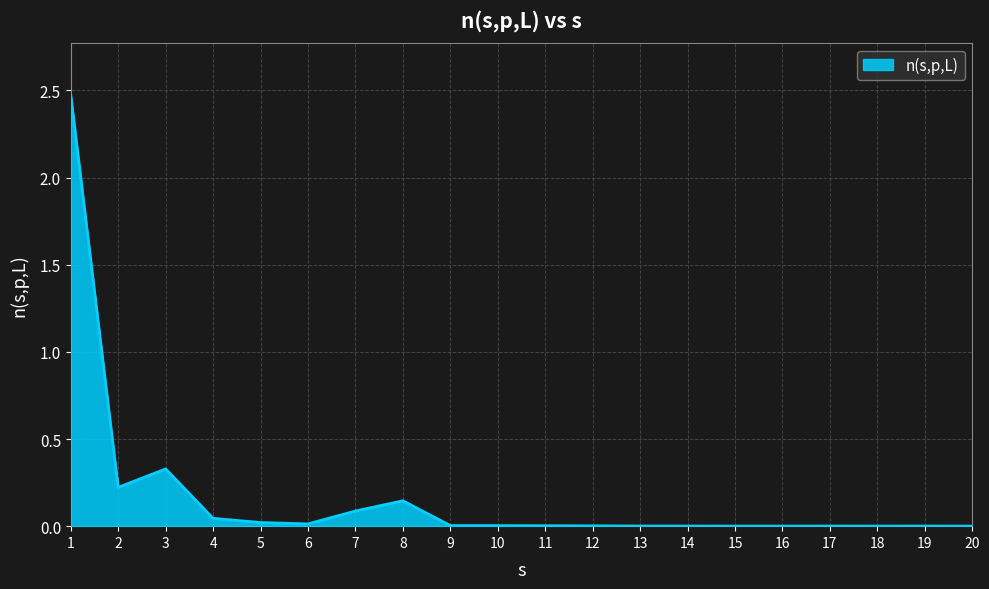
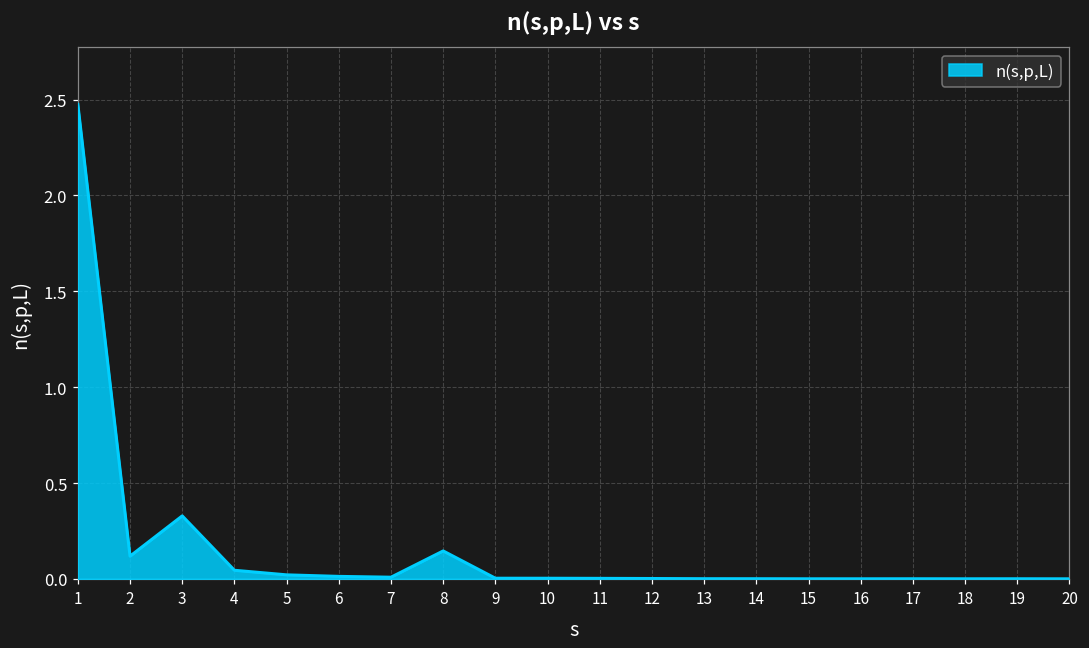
2: 0.22 -> 0.12
7: 0.09 -> 0.01
